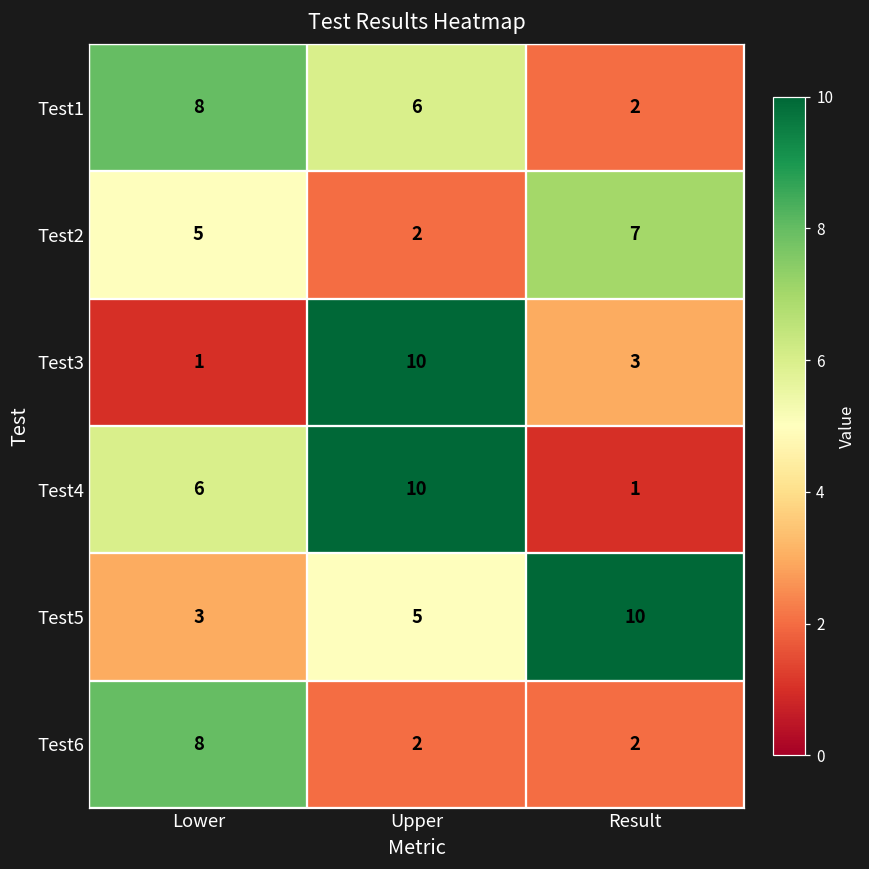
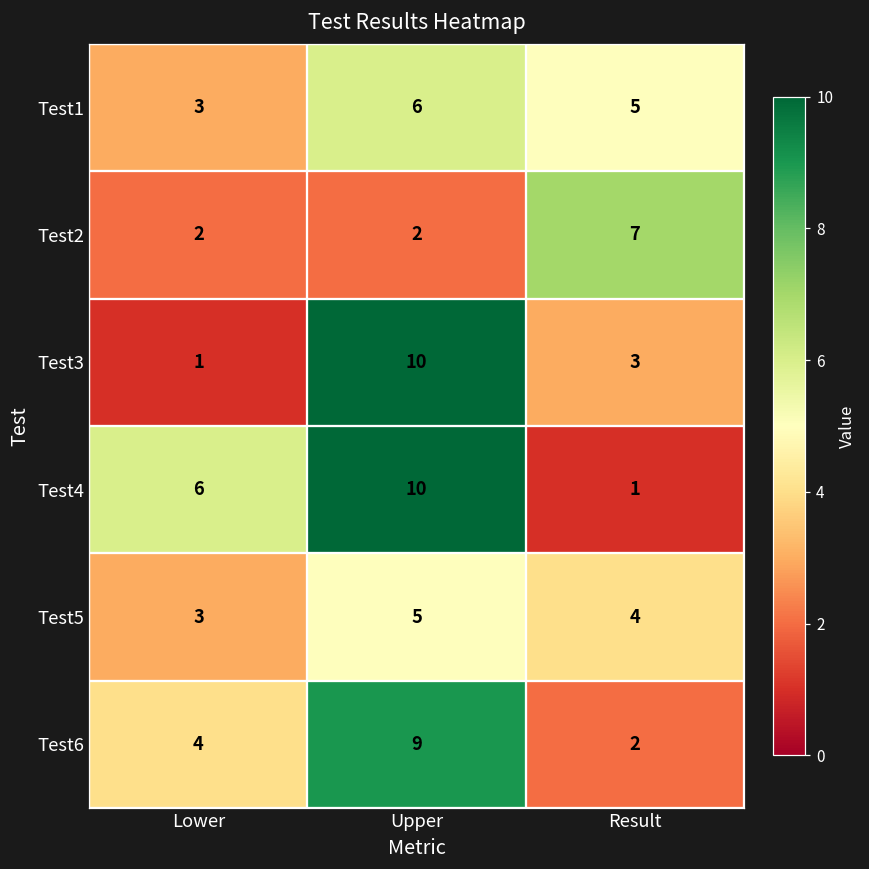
Test1, Lower: 8 -> 3
Test1, Result: 2 -> 5
Test2, Lower: 5 -> 2
Test5, Result: 10 -> 4
Test6, Lower: 8 -> 4
Test6, Upper: 2 -> 9
